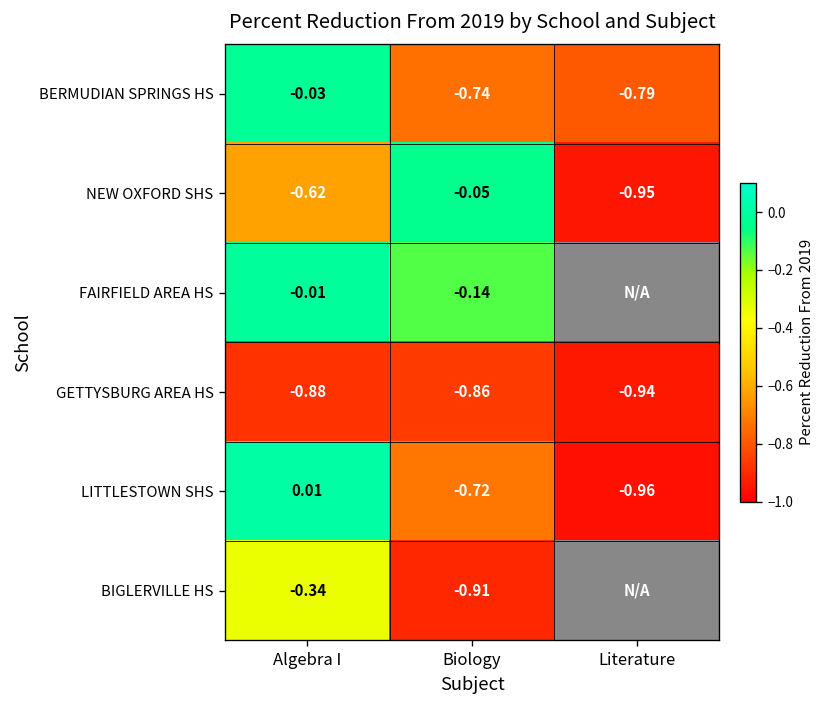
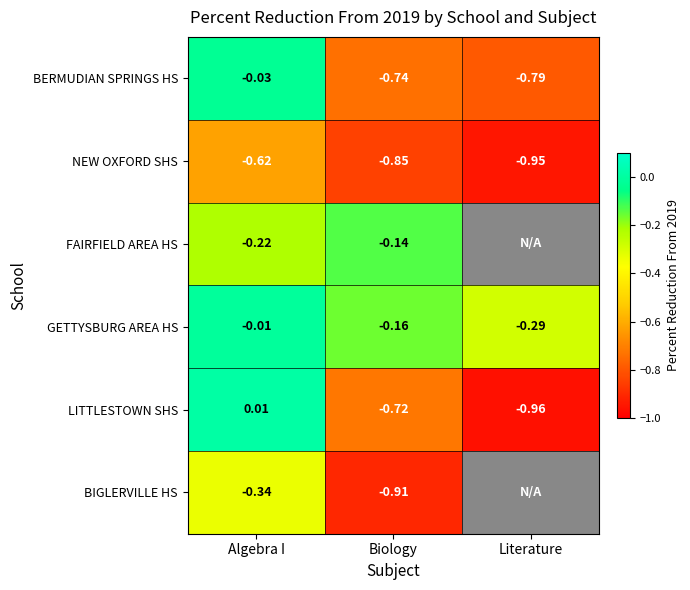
NEW OXFORD SHS, Biology: -0.05 -> -0.85
FAIRFIELD AREA HS, Algebra I: -0.01 -> -0.22
GETTYSBURG AREA HS, Algebra I: -0.88 -> -0.01
GETTYSBURG AREA HS, Biology: -0.86 -> -0.16
GETTYSBURG AREA HS, Literature: -0.94 -> -0.29
